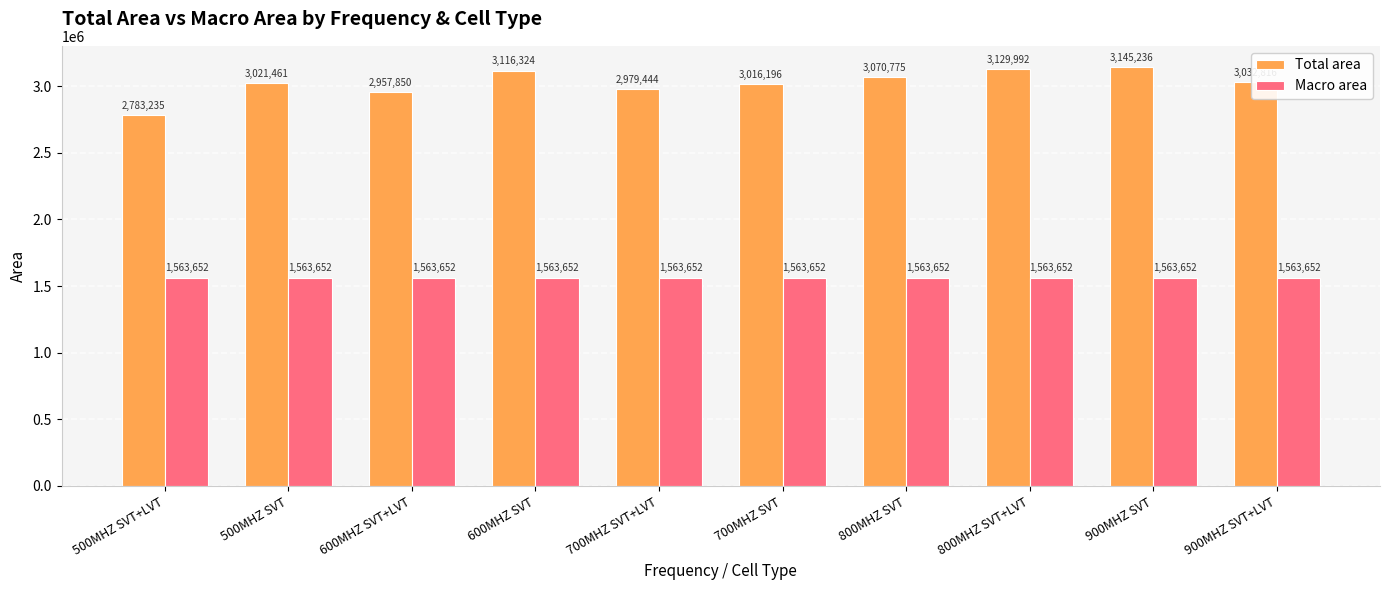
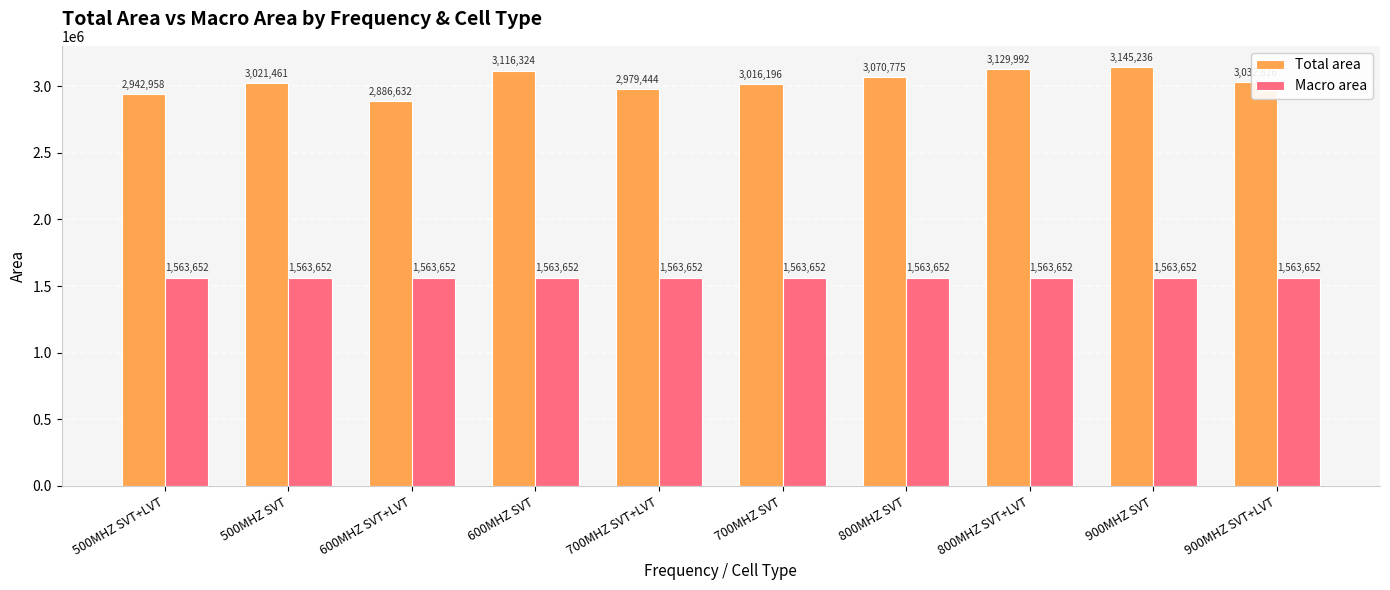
Total area, 500MHZ SVT+LVT: 2,783,235 -> 2,942,958
Total area, 600MHZ SVT+LVT: 2,957,850 -> 2,886,632
